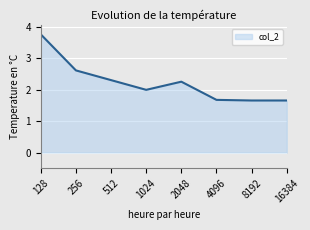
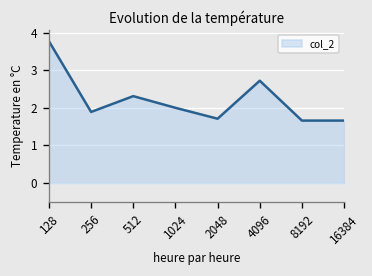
256: 2.6 -> 1.9
2048: 2.3 -> 1.7
4096: 1.7 -> 2.7
